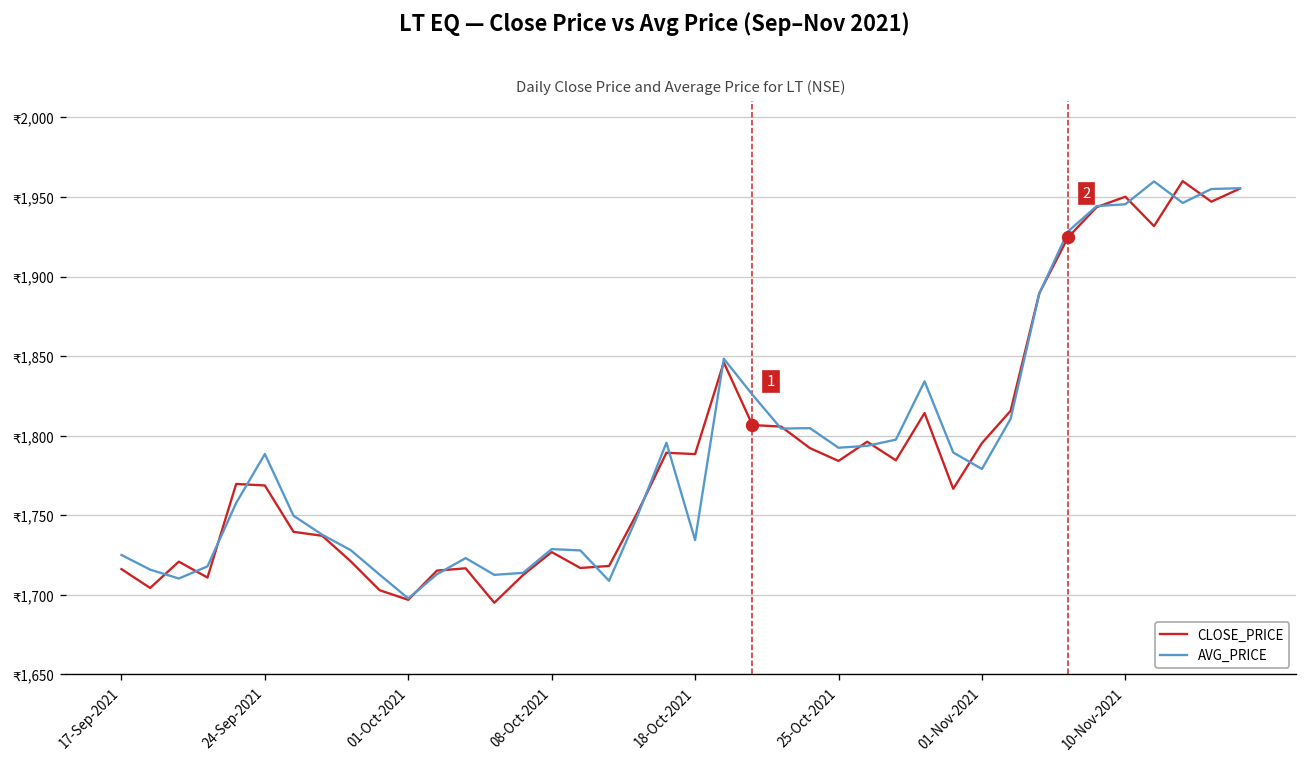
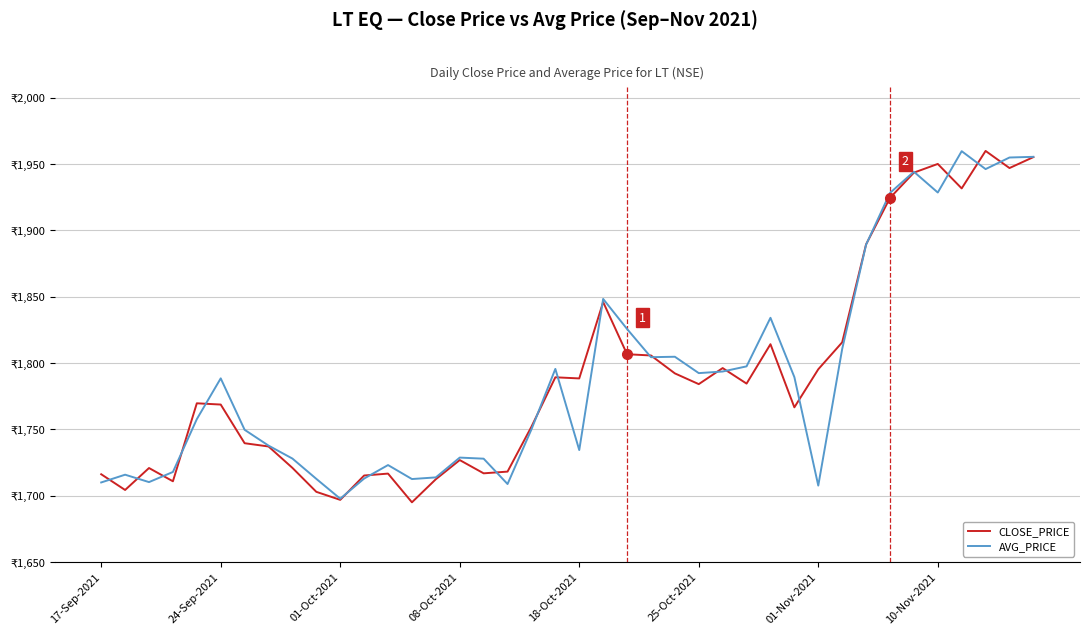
AVG_PRICE, 17-Sep-2021: ₹1,725 -> ₹1,710
AVG_PRICE, 01-Nov-2021: ₹1,779 -> ₹1,708
AVG_PRICE, 10-Nov-2021: ₹1,945 -> ₹1,929
